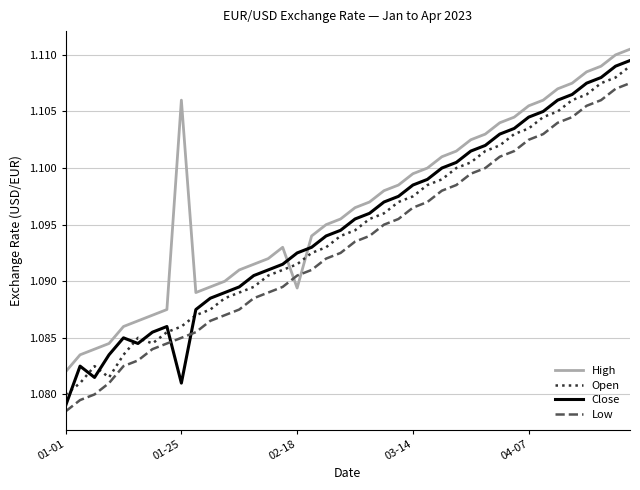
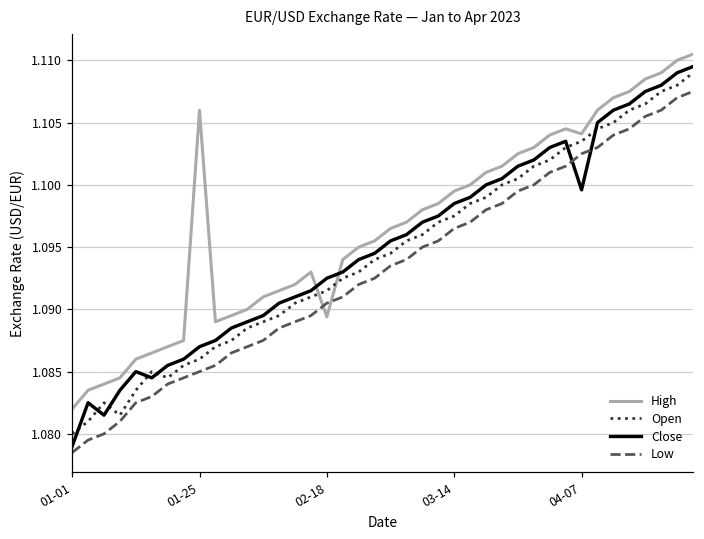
Close, 01-25: 1.081 -> 1.087
High, 04-07: 1.1055 -> 1.1041
Close, 04-07: 1.1045 -> 1.0996
